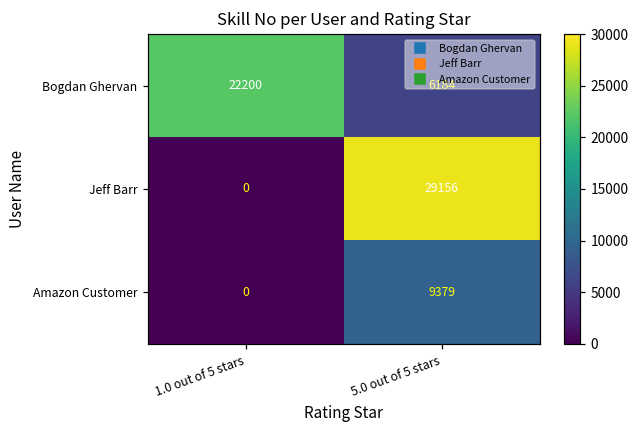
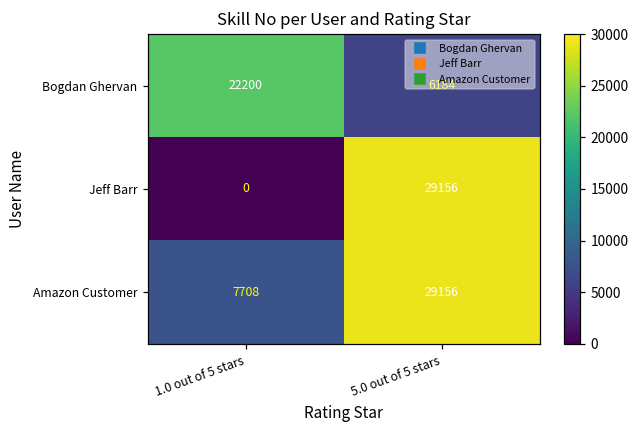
Amazon Customer, 1.0 out of 5 stars: 0 -> 7708
Amazon Customer, 5.0 out of 5 stars: 9379 -> 29156
